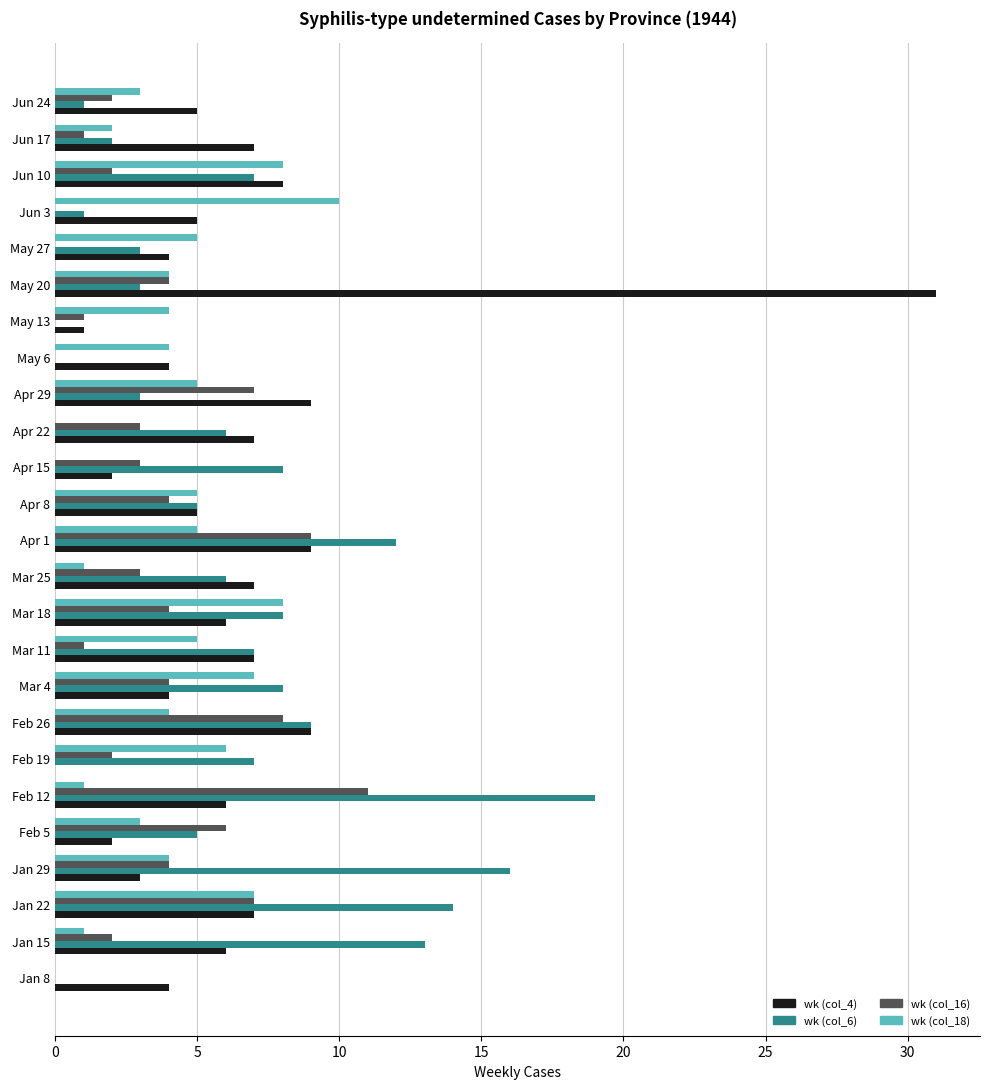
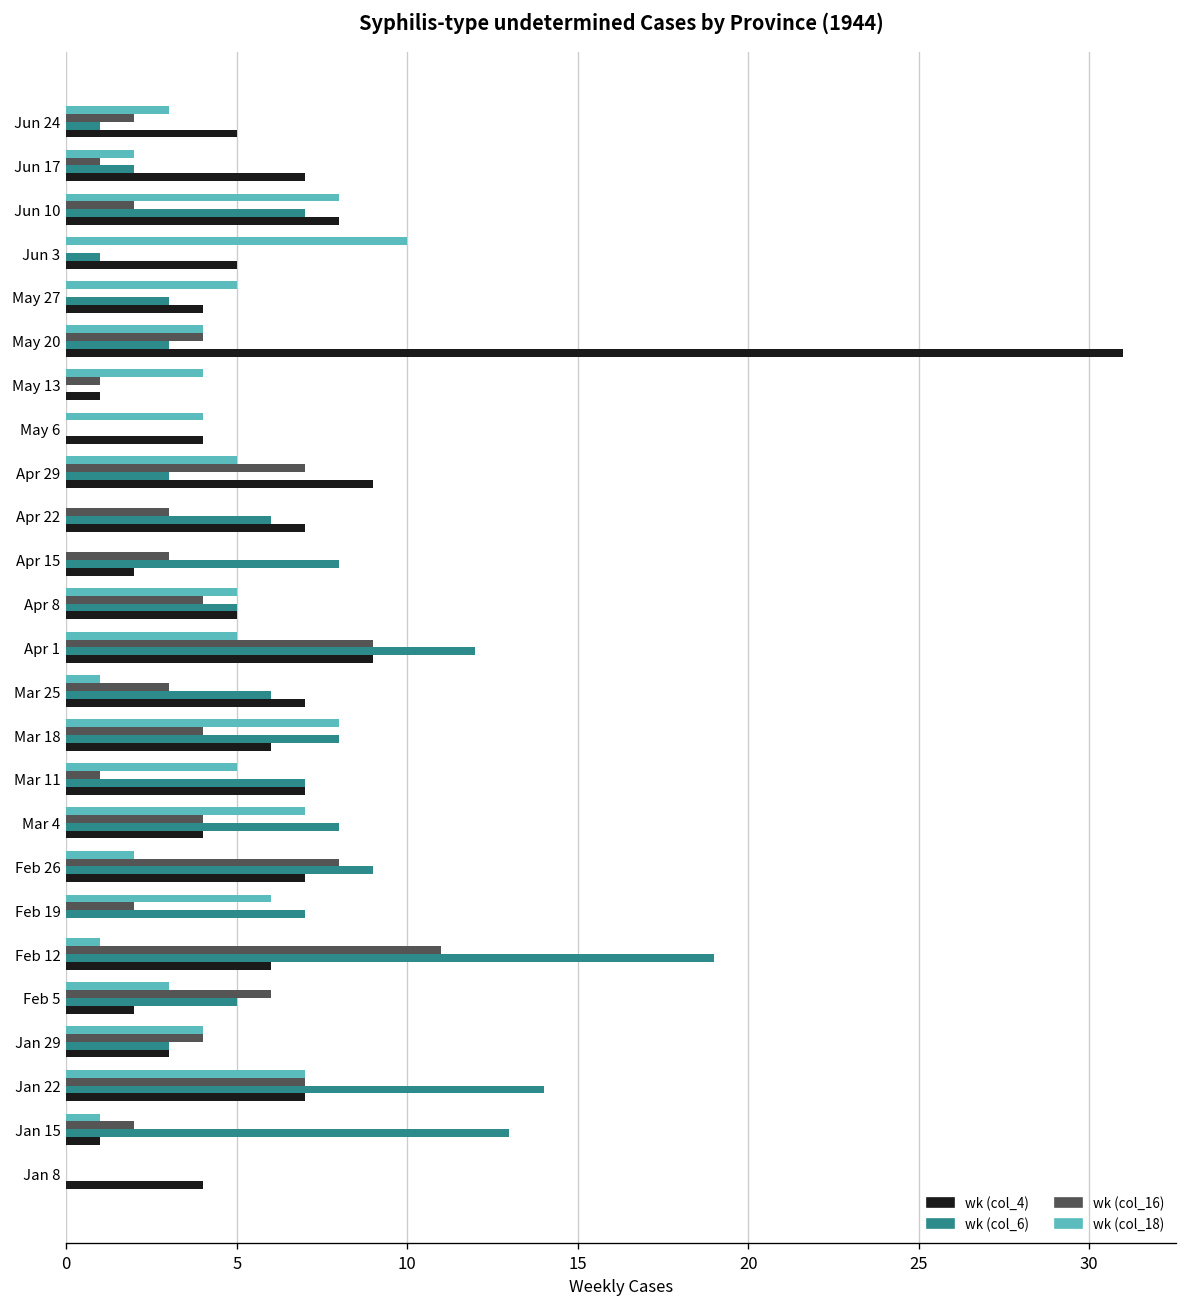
wk (col_18), Feb 26: 4 -> 2
wk (col_4), Feb 26: 9 -> 7
wk (col_6), Jan 29: 16 -> 3
wk (col_4), Jan 15: 6 -> 1
